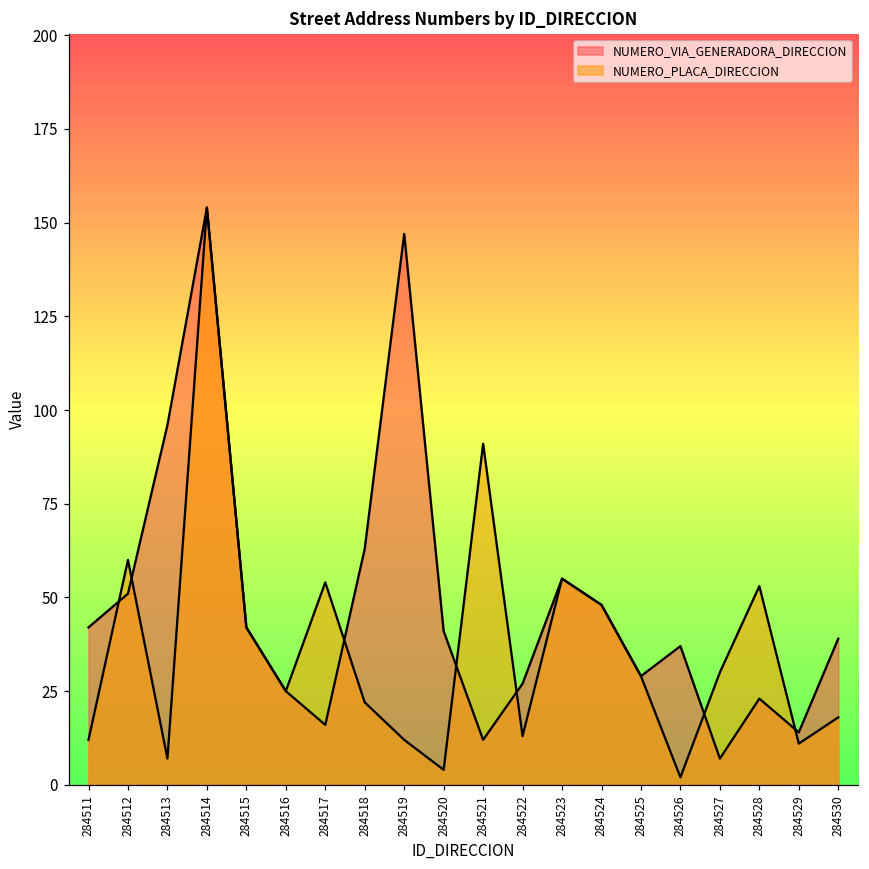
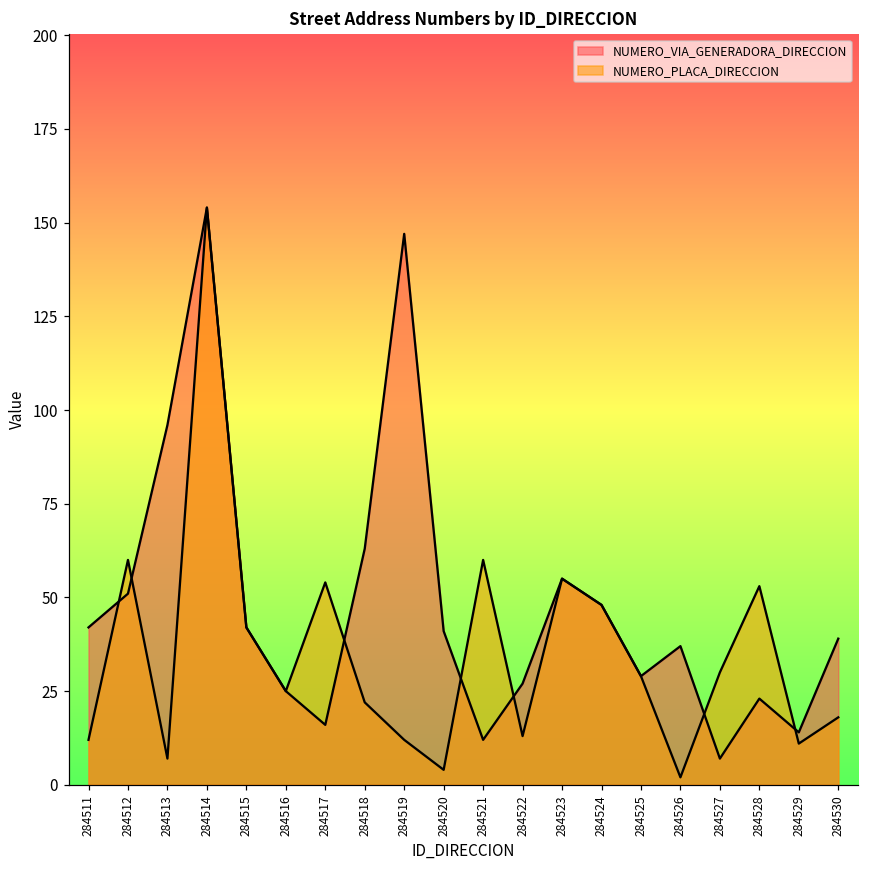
NUMERO_PLACA_DIRECCION, 284521: 91 -> 60
